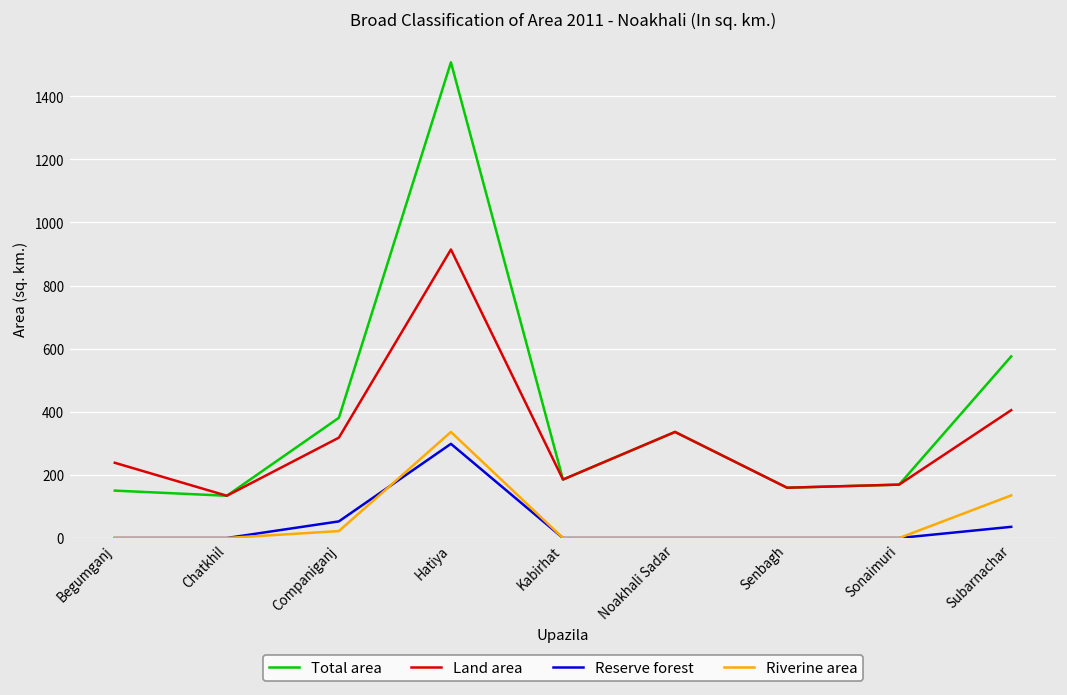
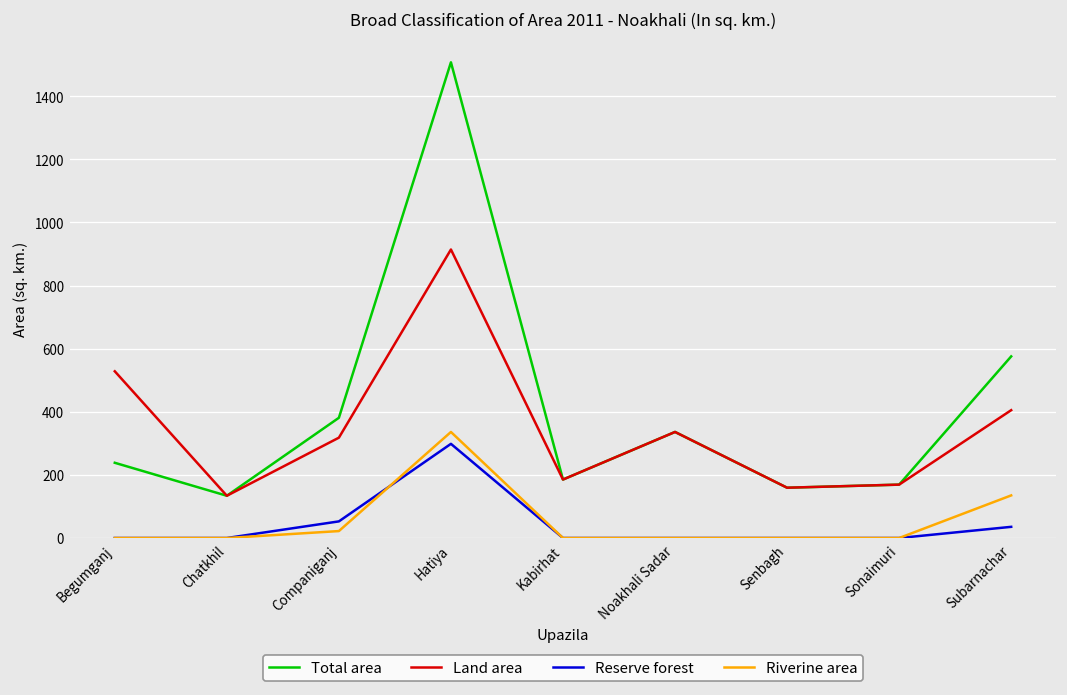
Total area, Begumganj: 150 -> 240
Land area, Begumganj: 240 -> 530
